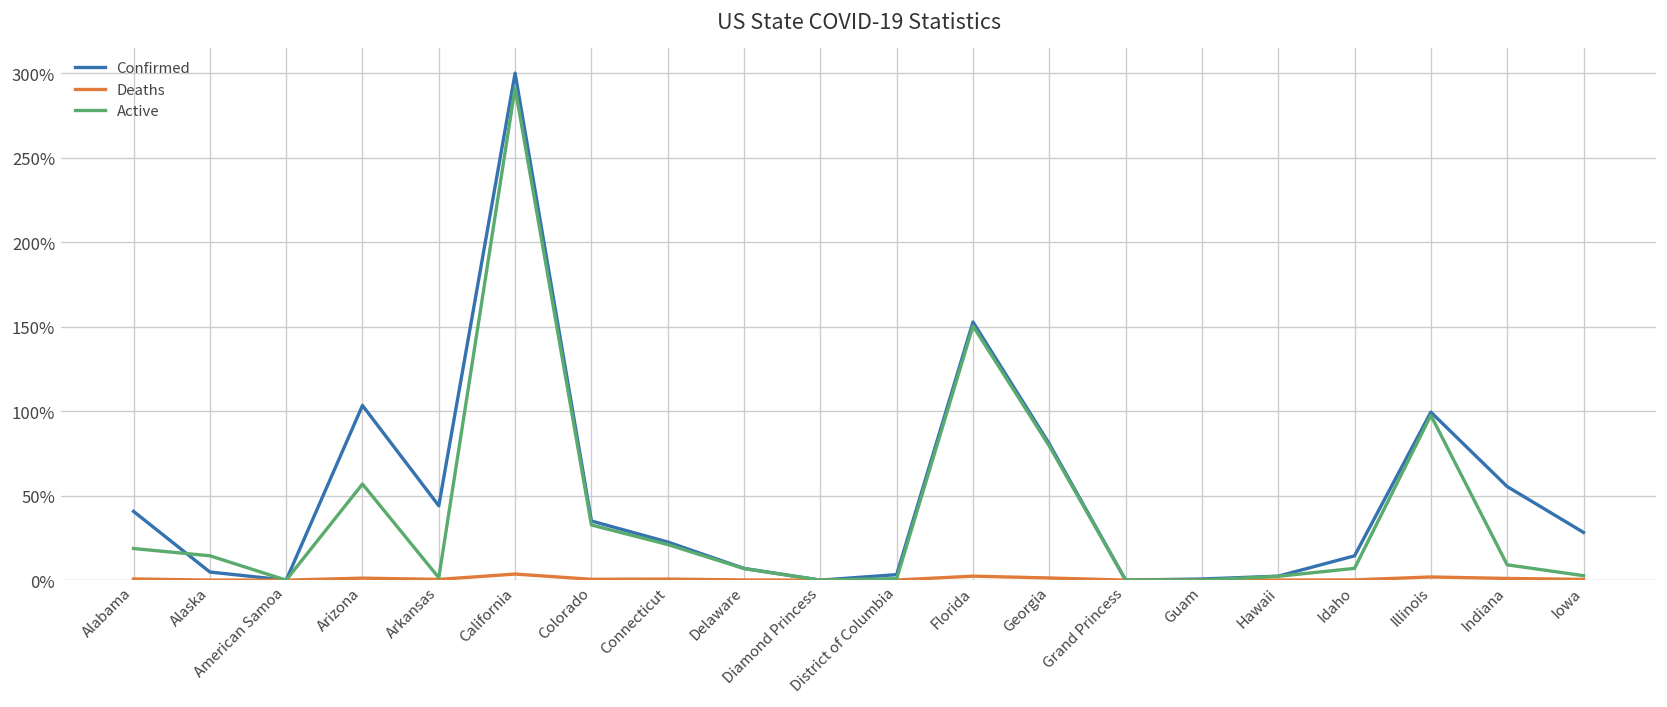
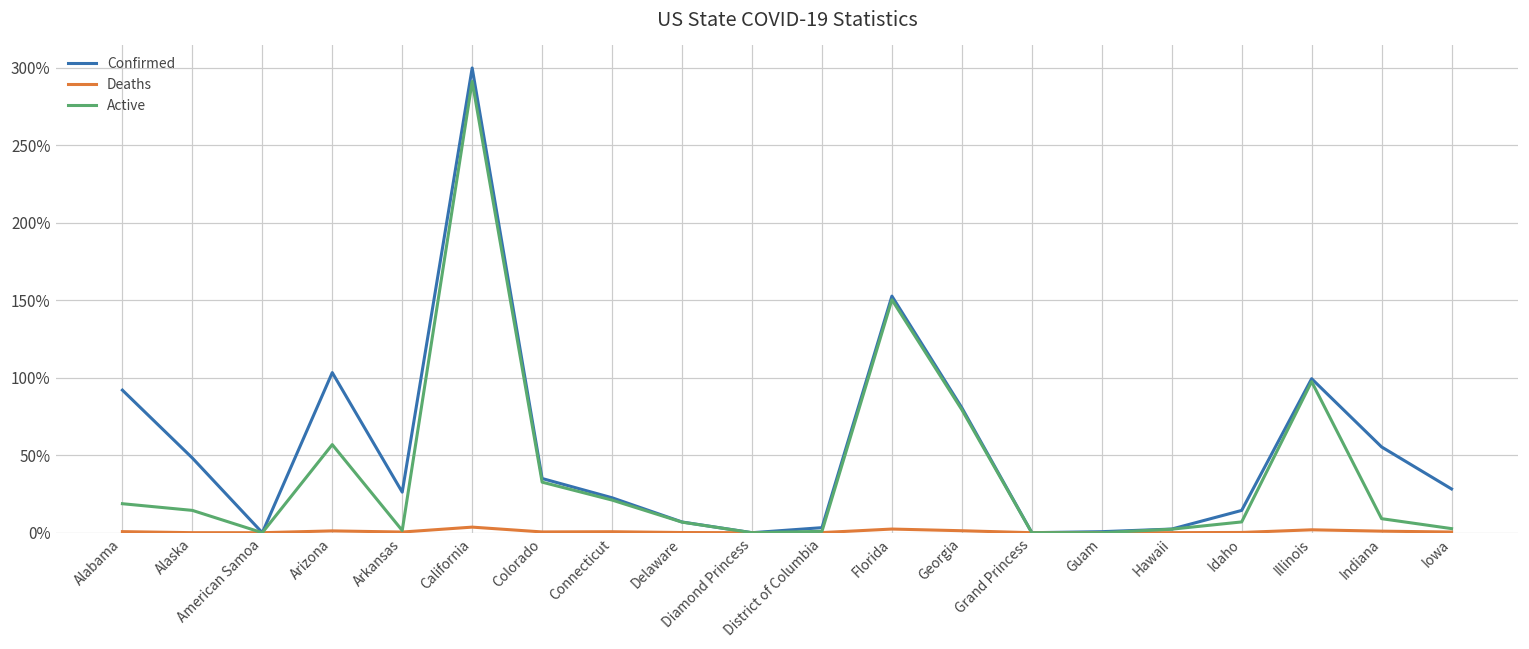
Confirmed, Alabama: 41% -> 92%
Confirmed, Alaska: 5% -> 48%
Confirmed, Arkansas: 44% -> 26%
